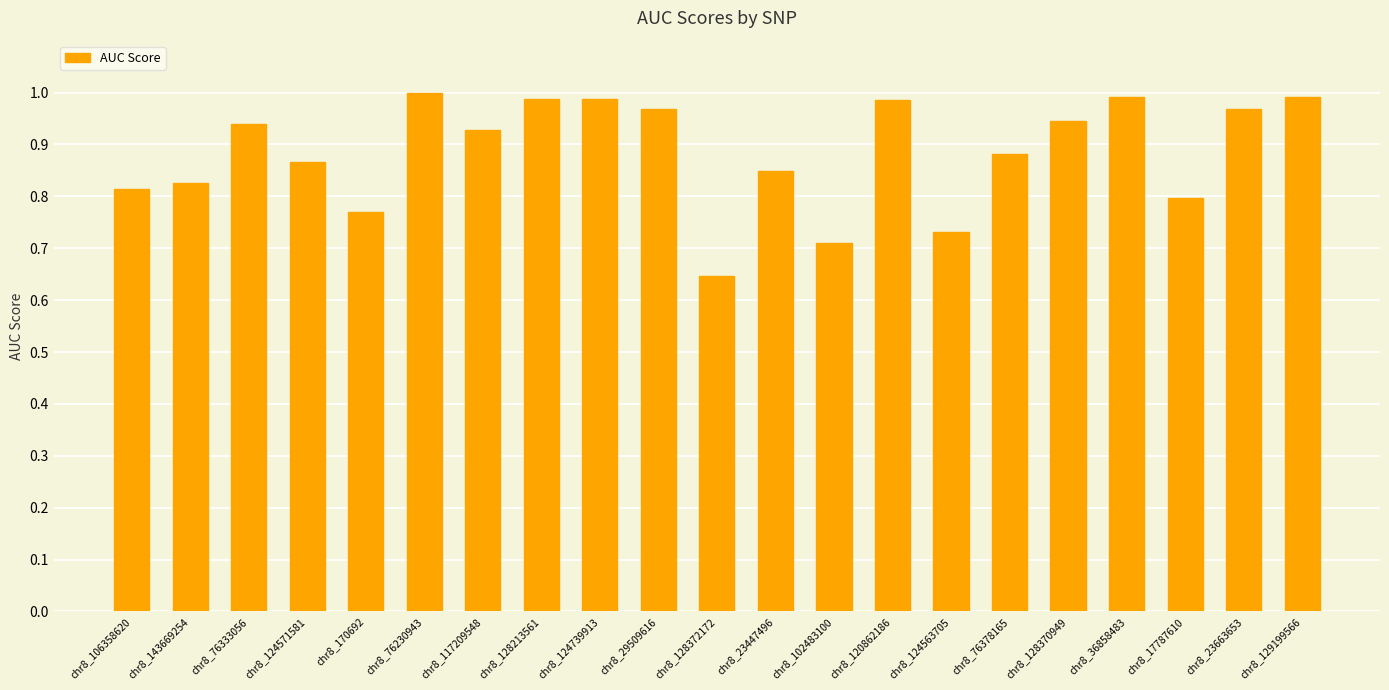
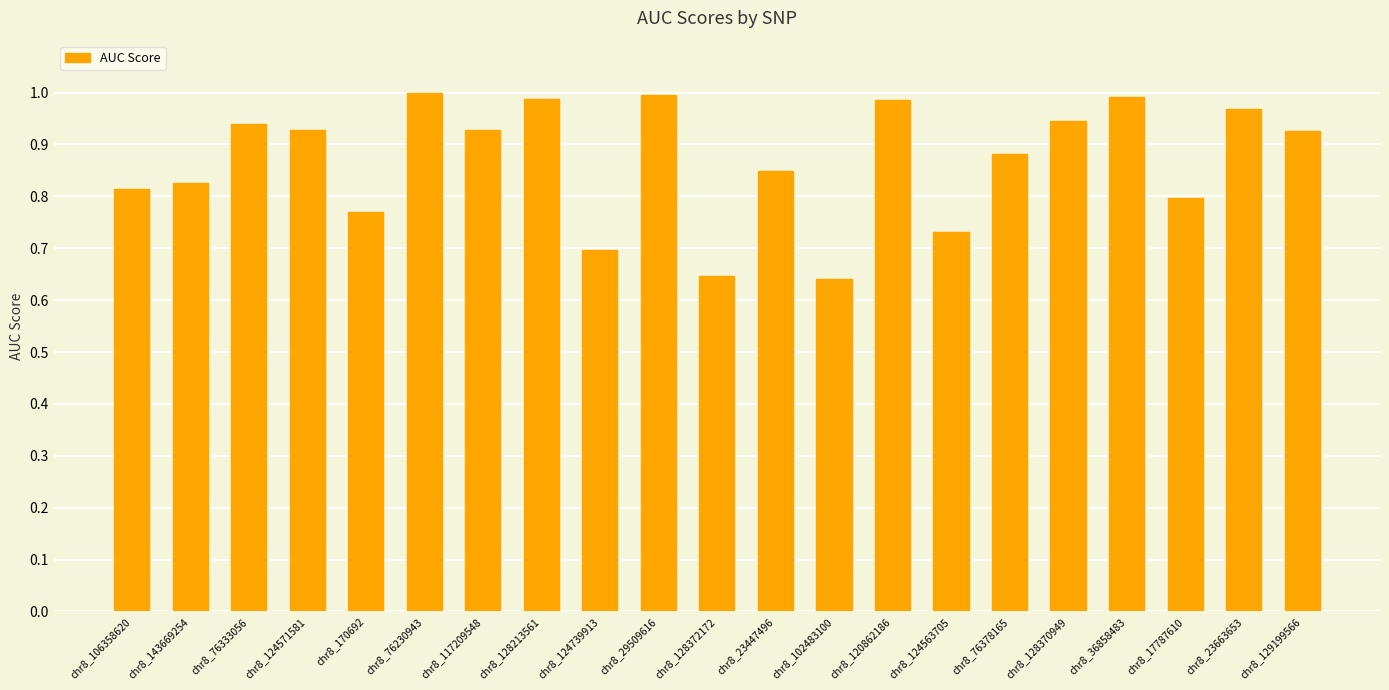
chr8_124571581: 0.87 -> 0.93
chr8_124739913: 0.99 -> 0.70
chr8_29509616: 0.97 -> 1.00
chr8_102483100: 0.71 -> 0.64
chr8_129199566: 0.99 -> 0.93
